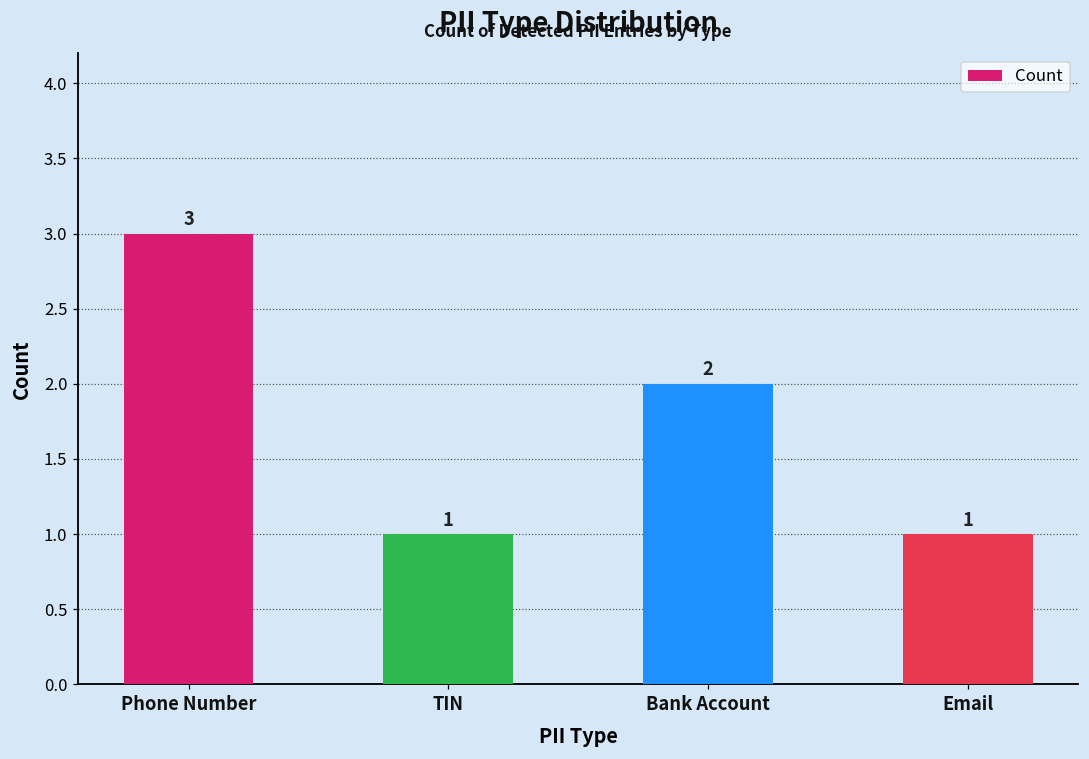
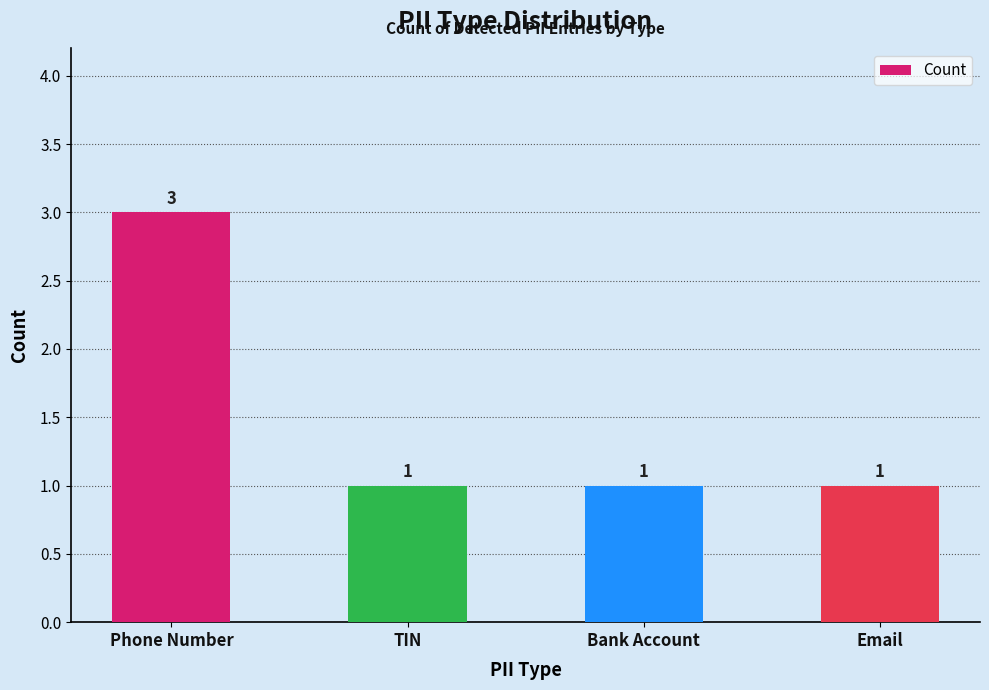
Bank Account: 2 -> 1
